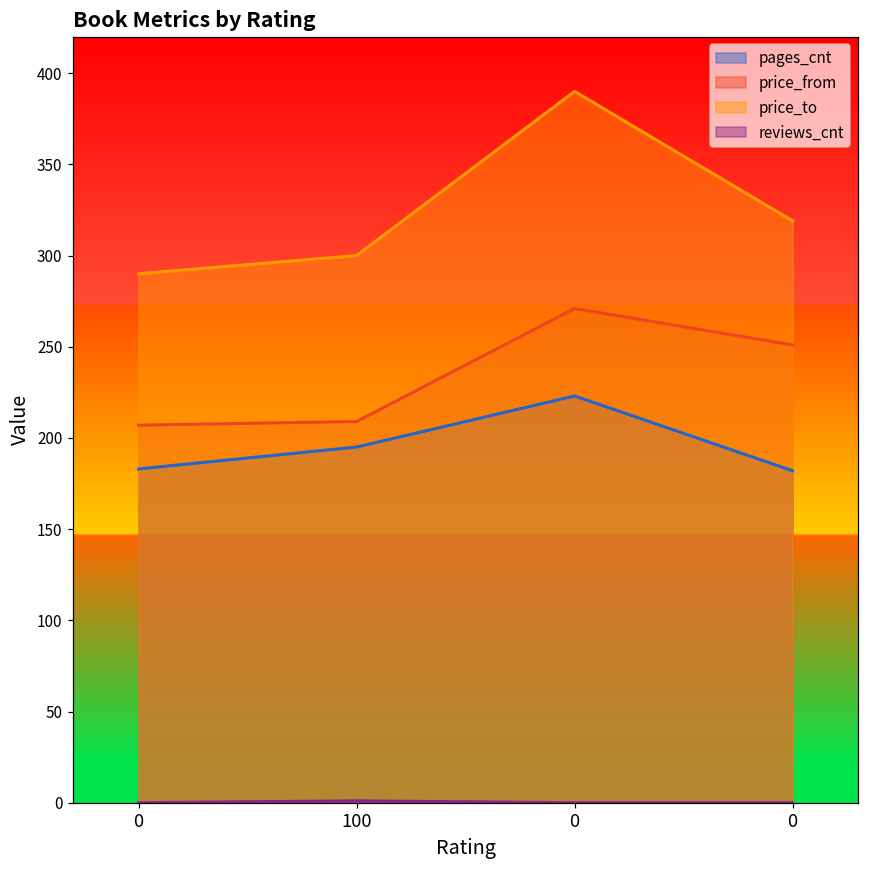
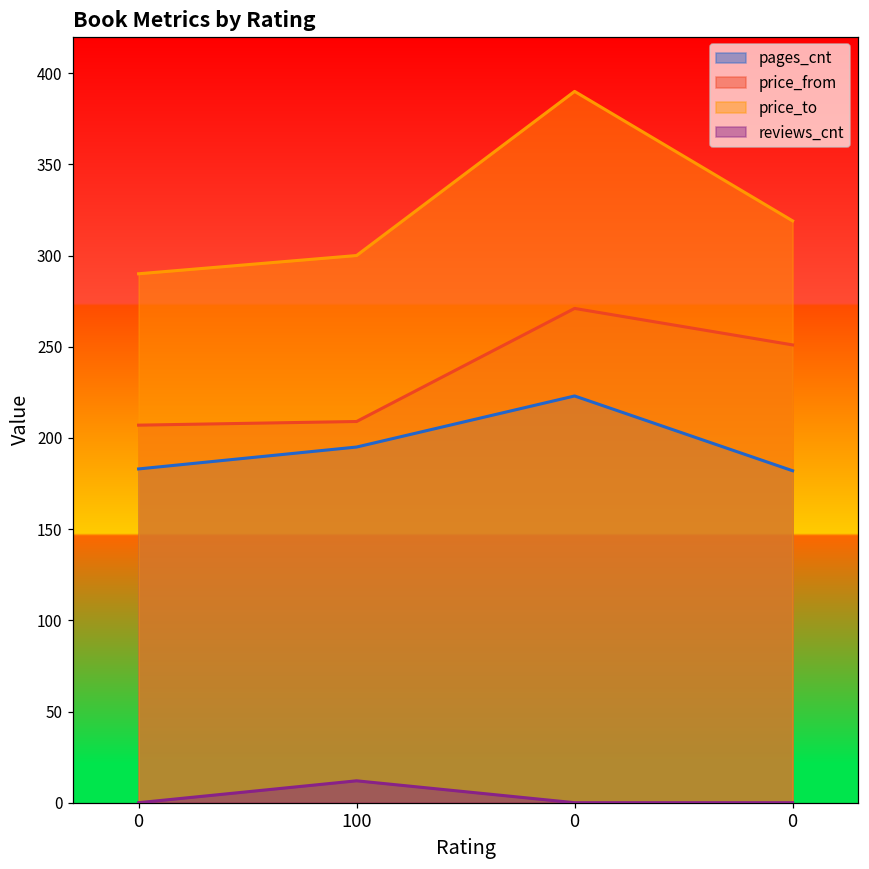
reviews_cnt, 100: 1 -> 12
